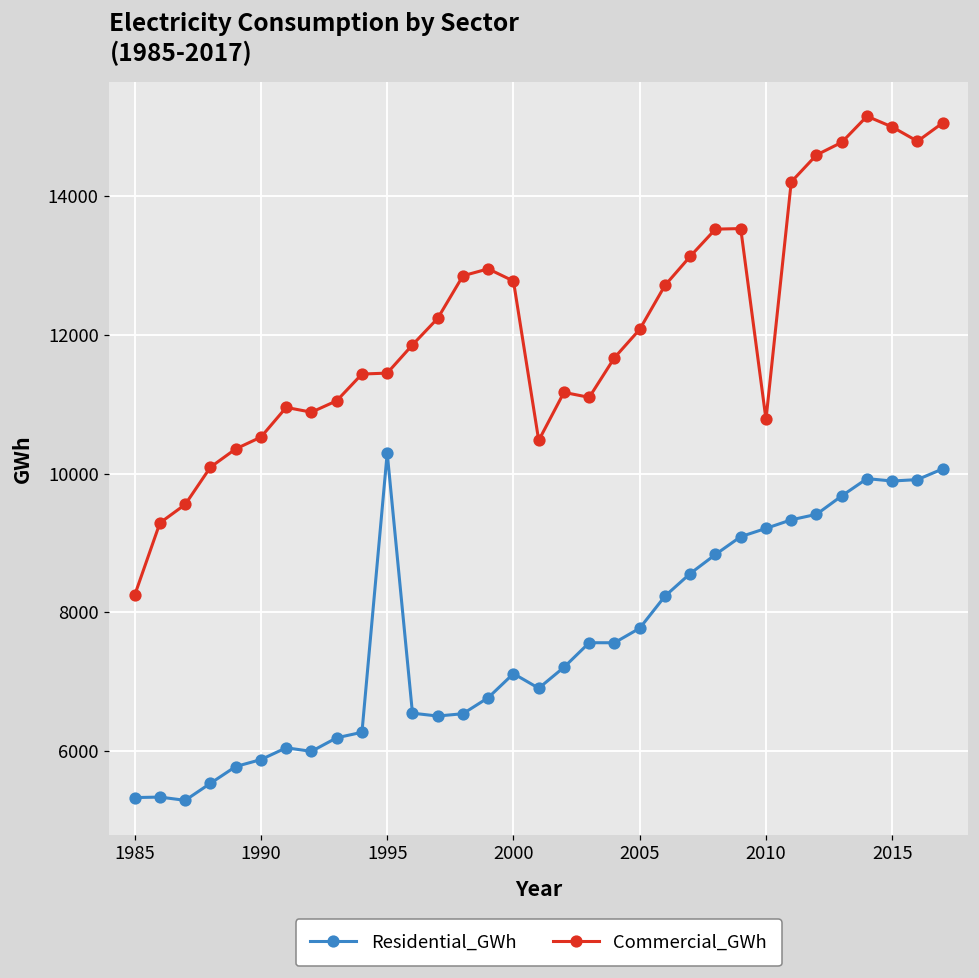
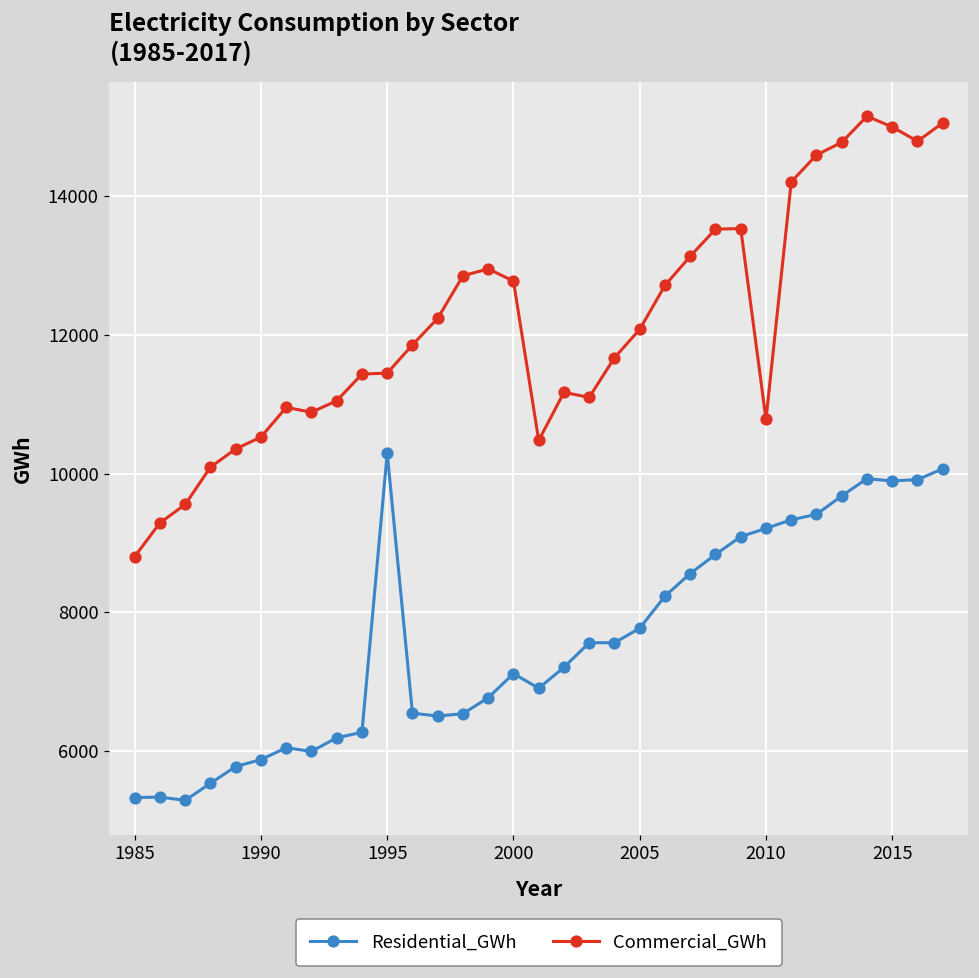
Commercial_GWh, 1985: 8200 -> 8800
